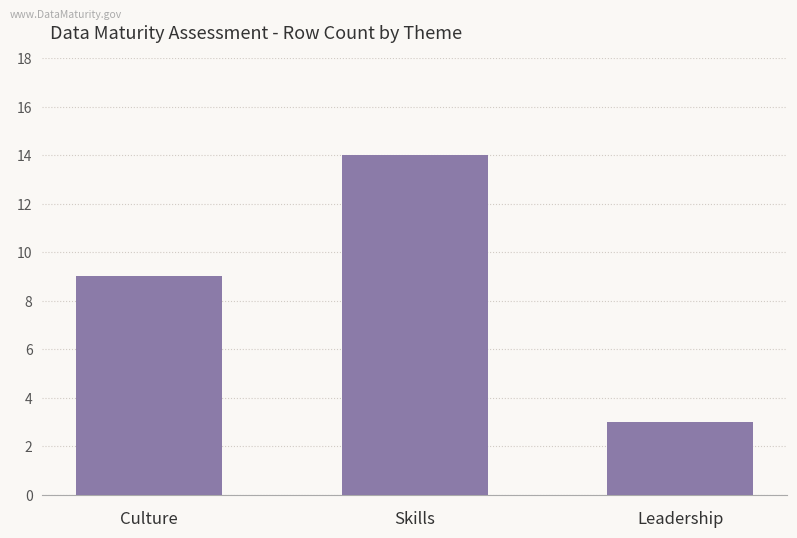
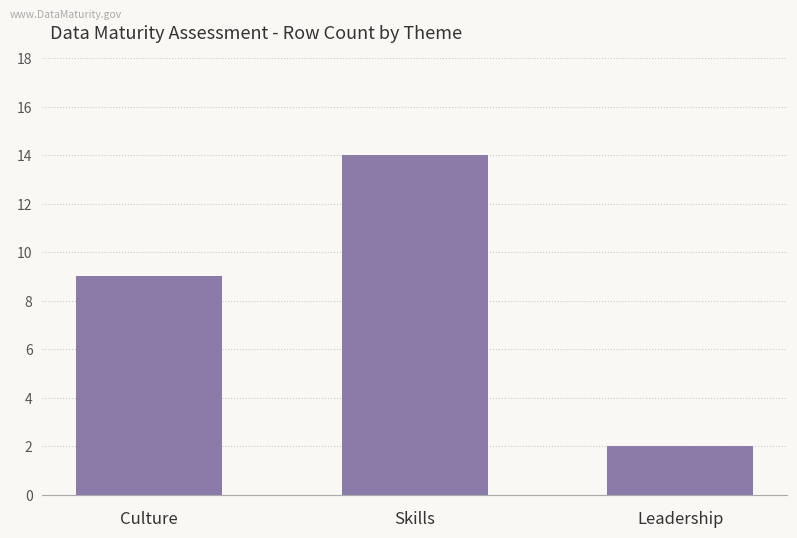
Leadership: 3 -> 2
